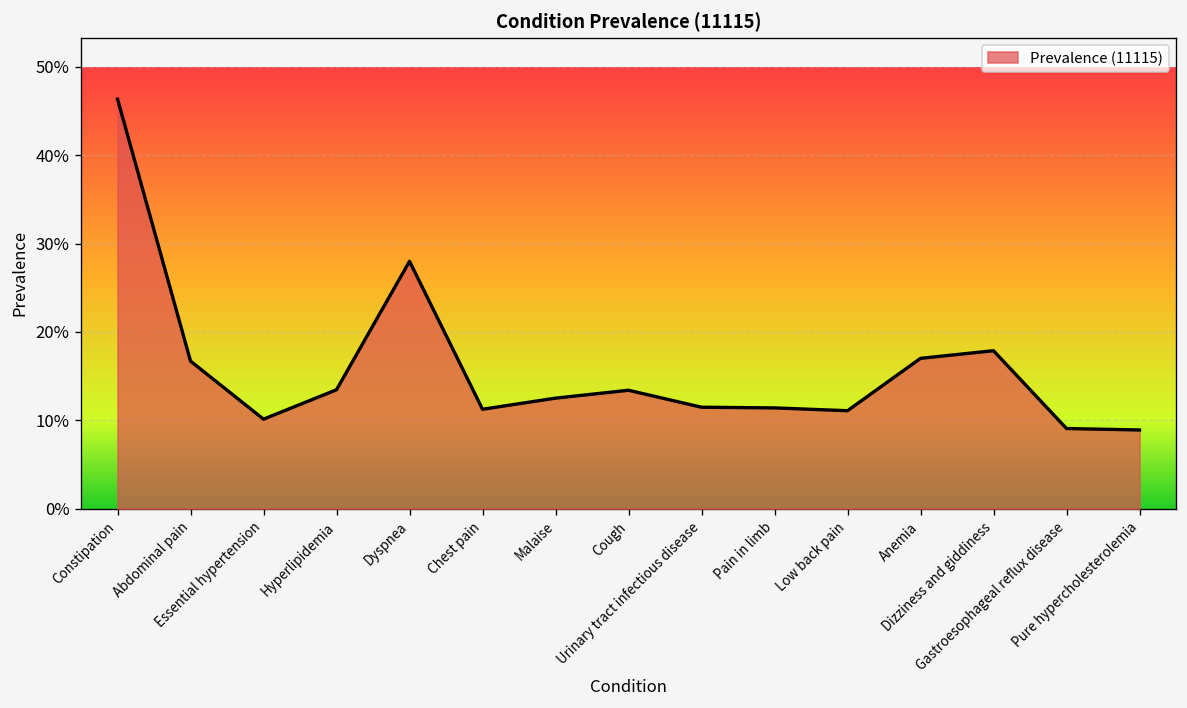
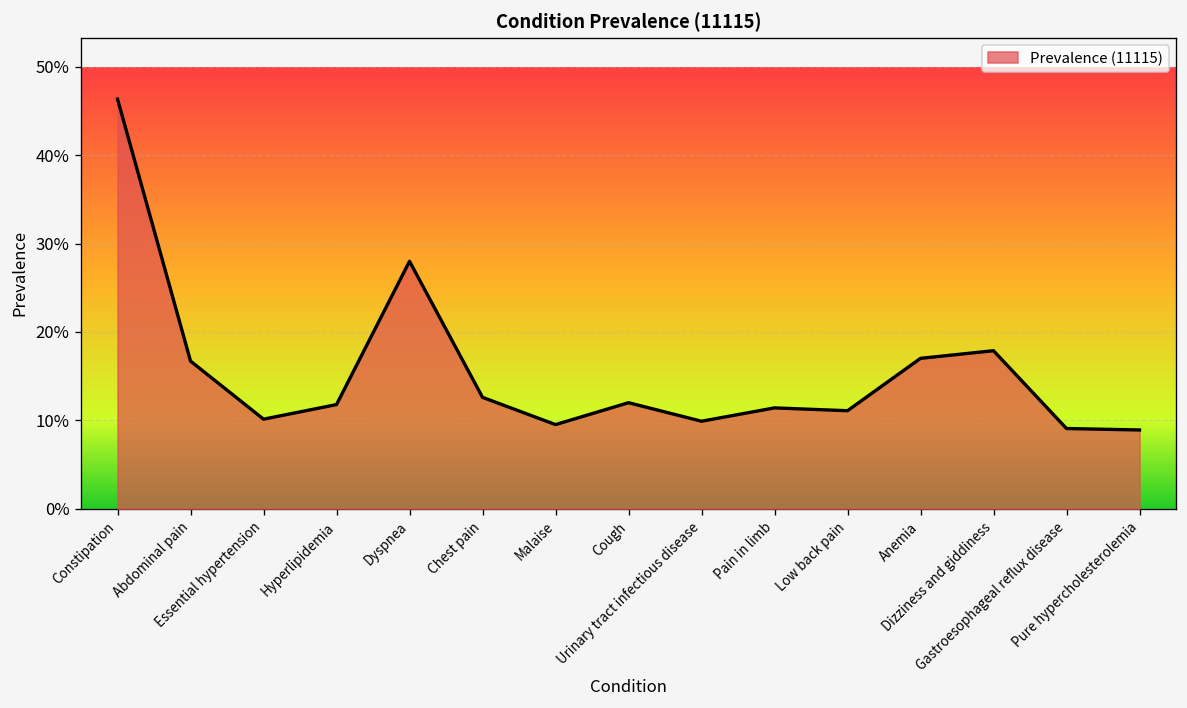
Hyperlipidemia: 13% -> 12%
Chest pain: 11% -> 13%
Malaise: 13% -> 10%
Cough: 13% -> 12%
Urinary tract infectious disease: 11% -> 10%
